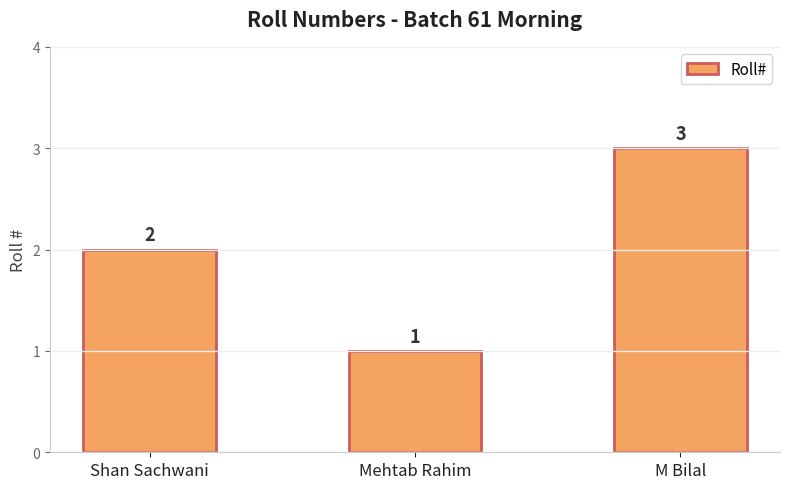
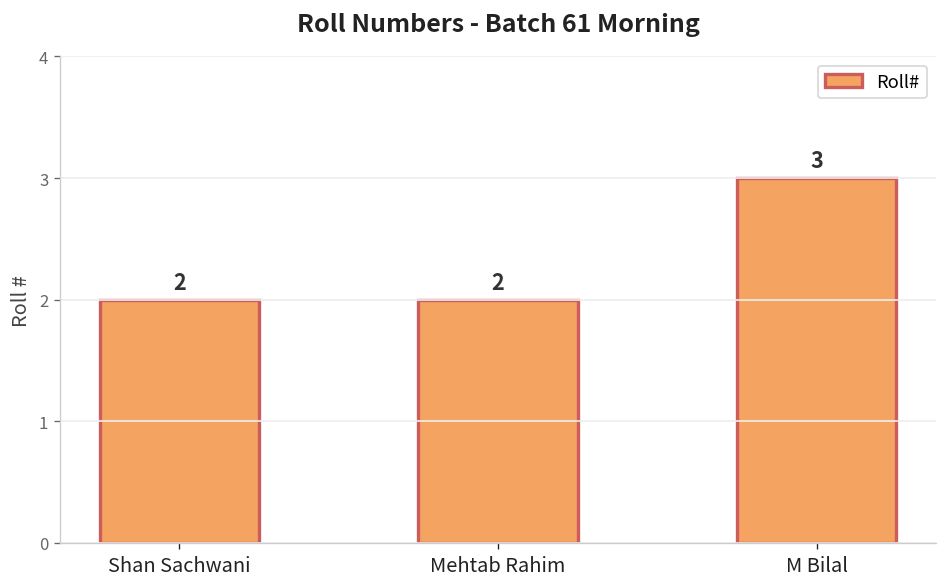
Mehtab Rahim: 1 -> 2
